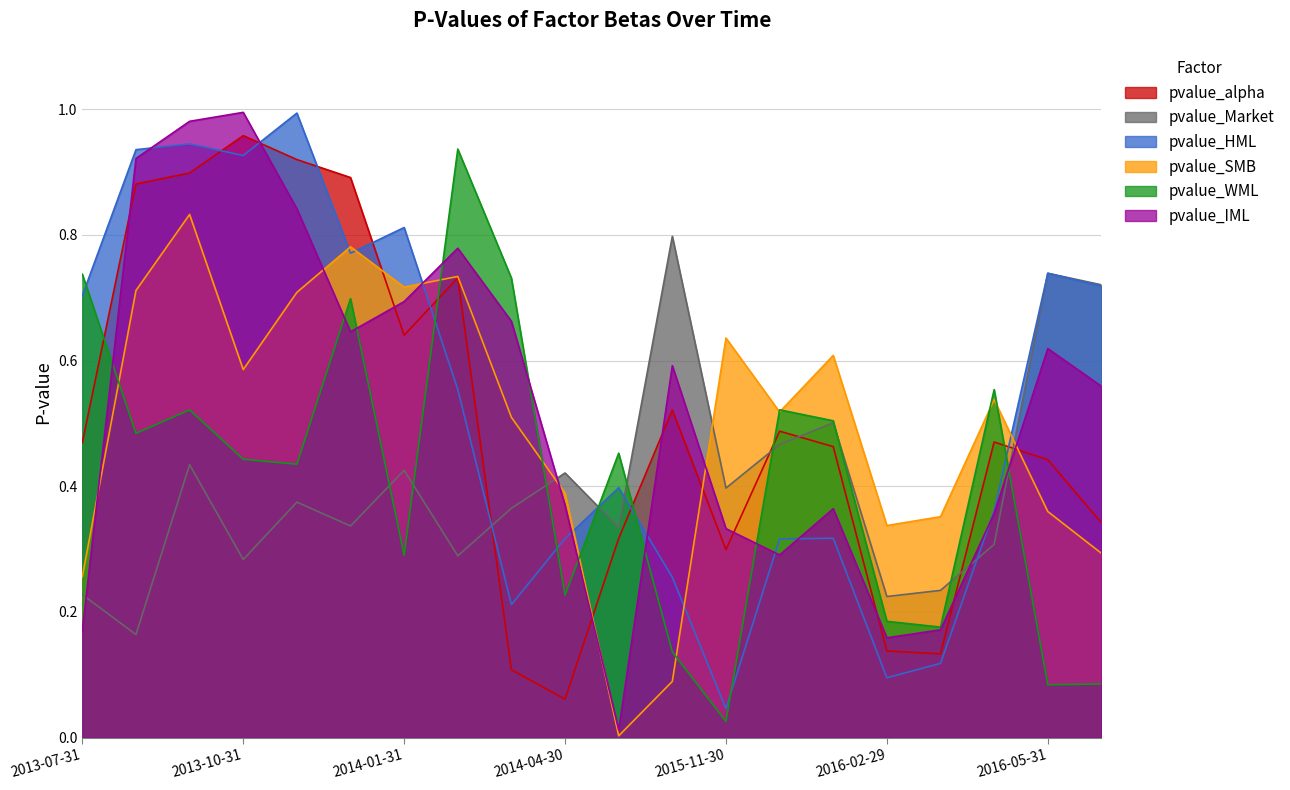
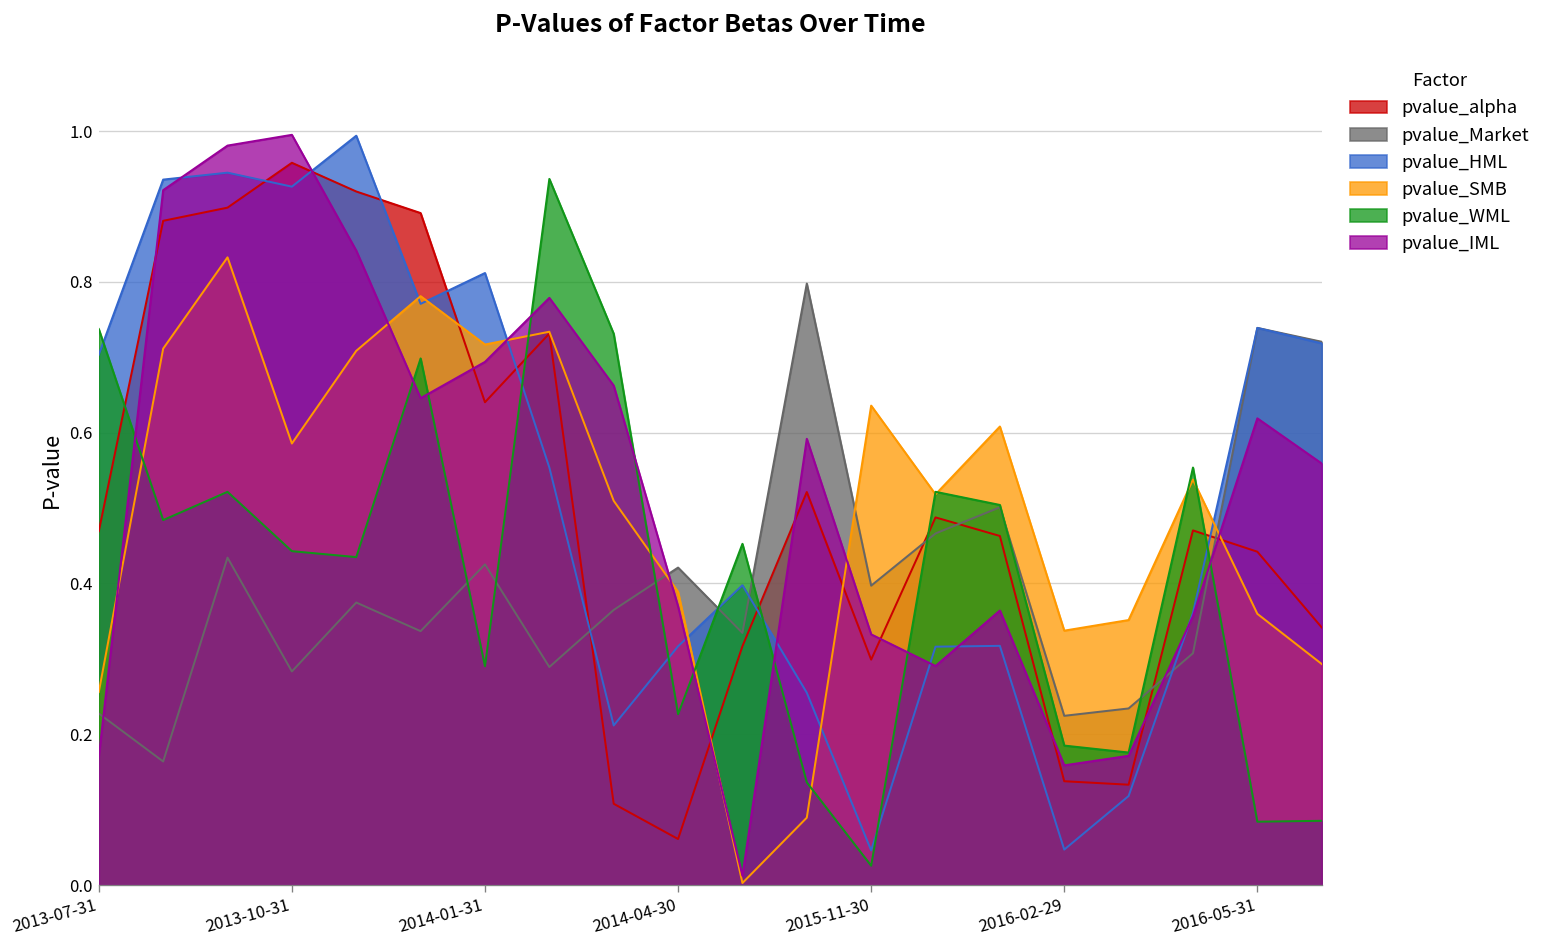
pvalue_HML, 2016-02-29: 0.10 -> 0.05
